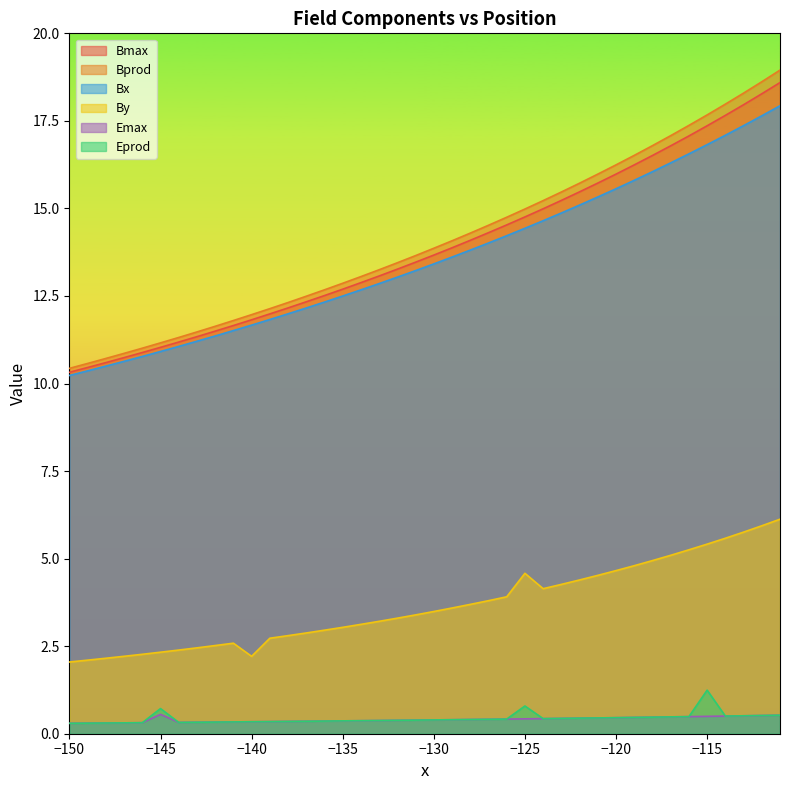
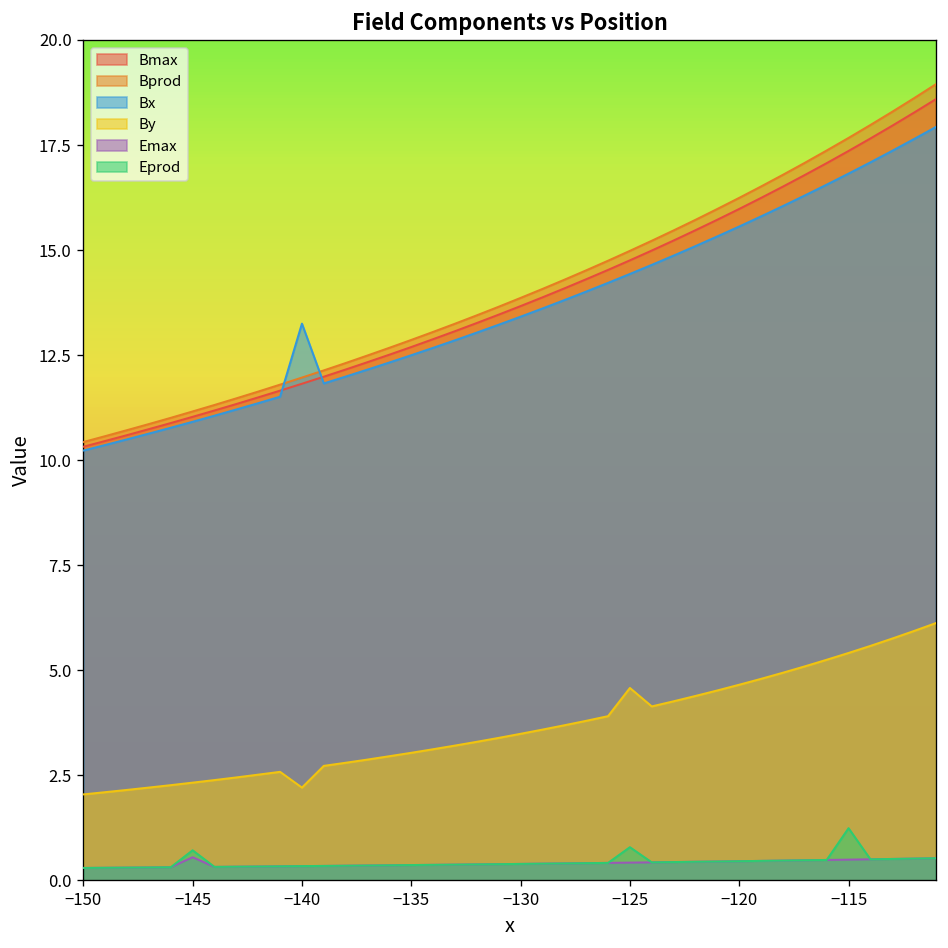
Bx, −140: 11.7 -> 13.3
